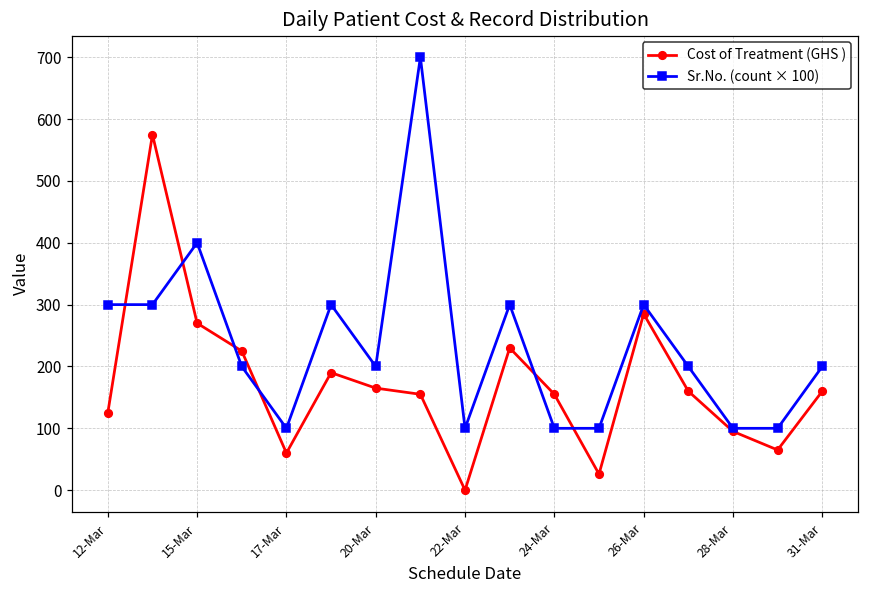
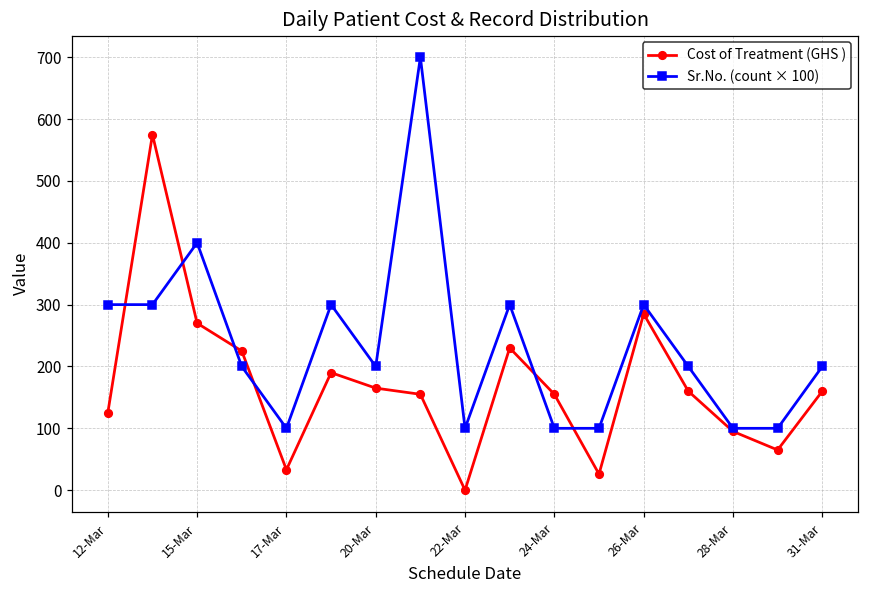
Cost of Treatment (GHS ), 17-Mar: 60 -> 30
